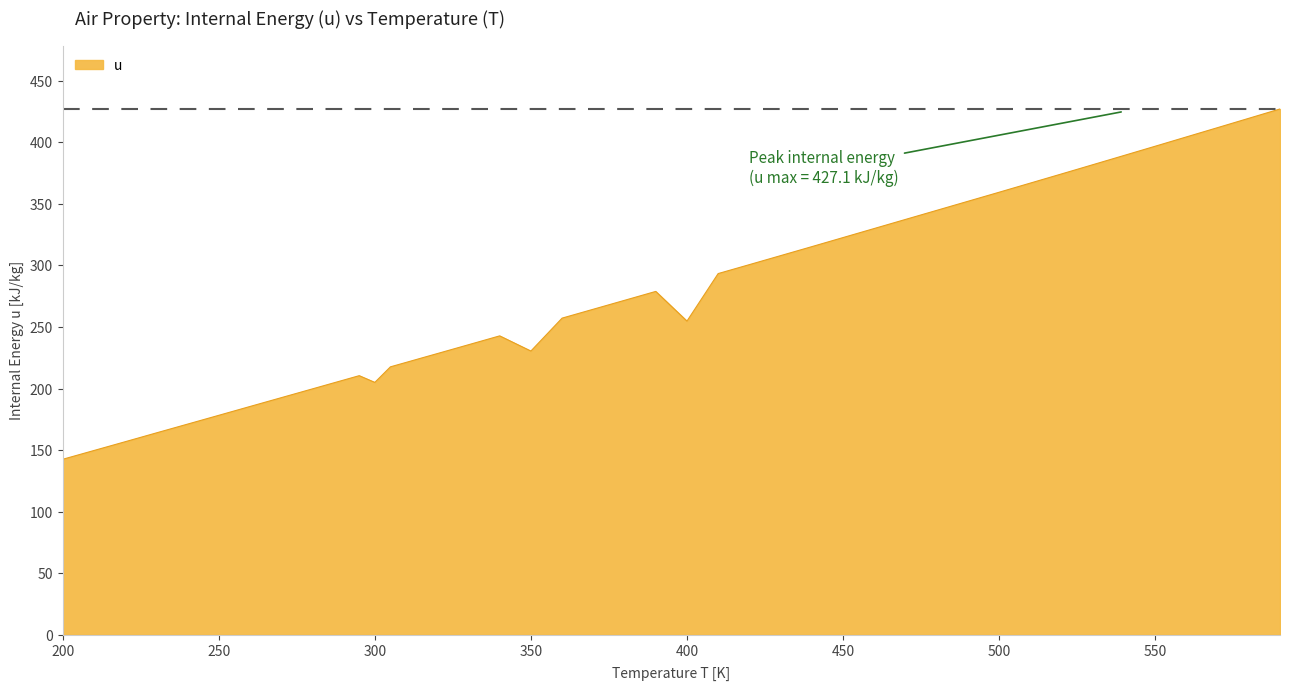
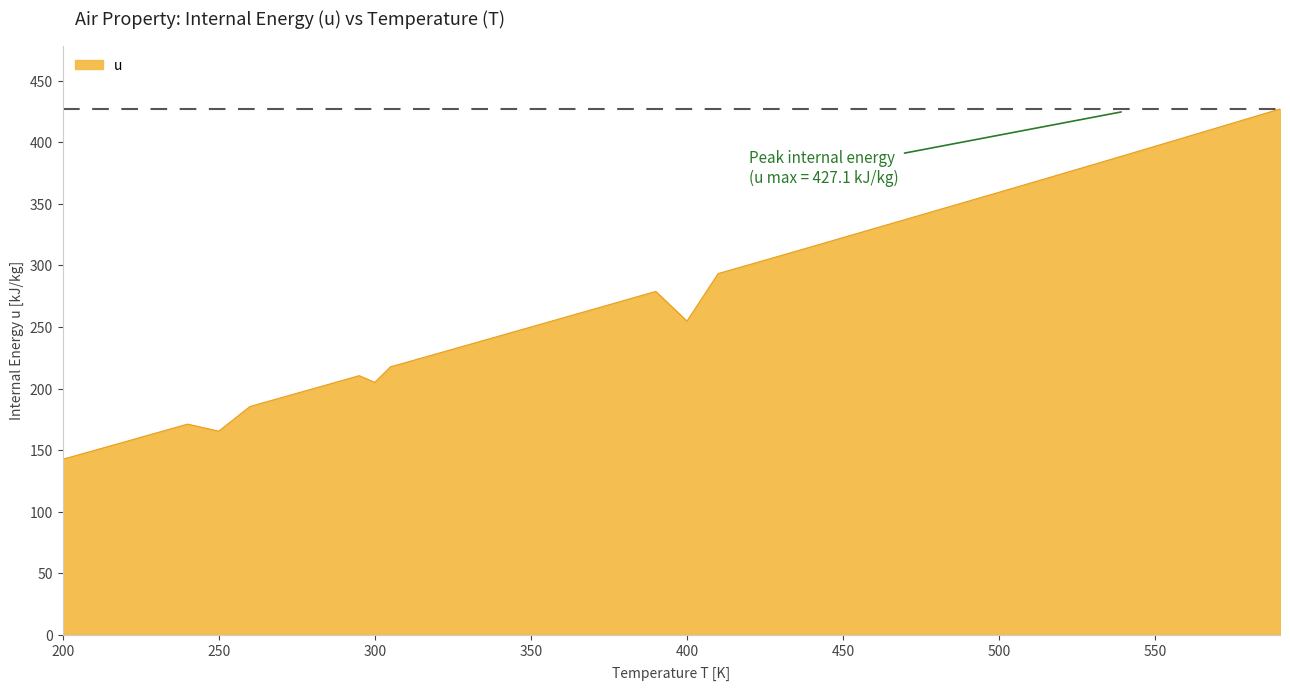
250: 178 -> 165
350: 230 -> 250
